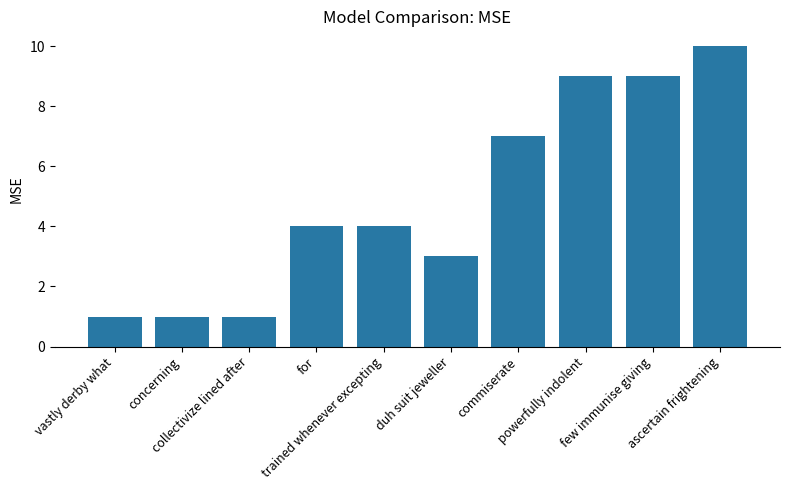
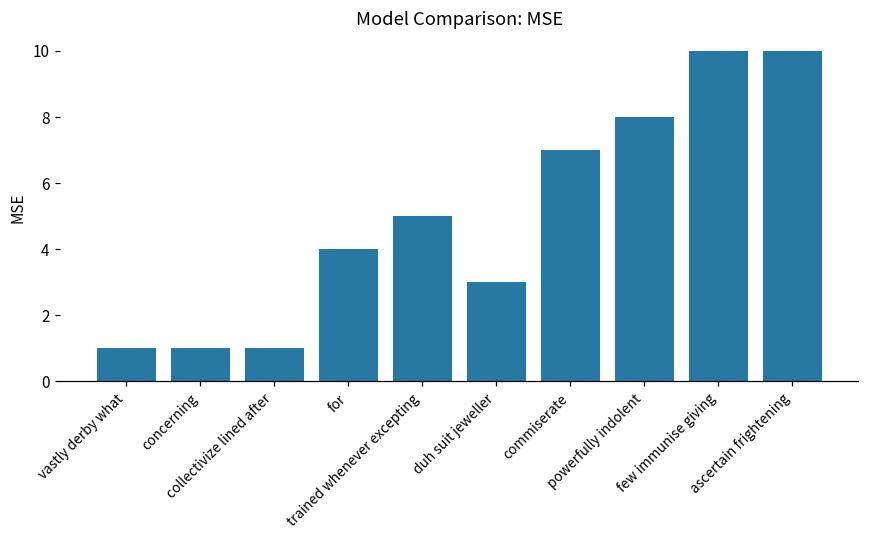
trained whenever excepting: 4 -> 5
powerfully indolent: 9 -> 8
few immunise giving: 9 -> 10
